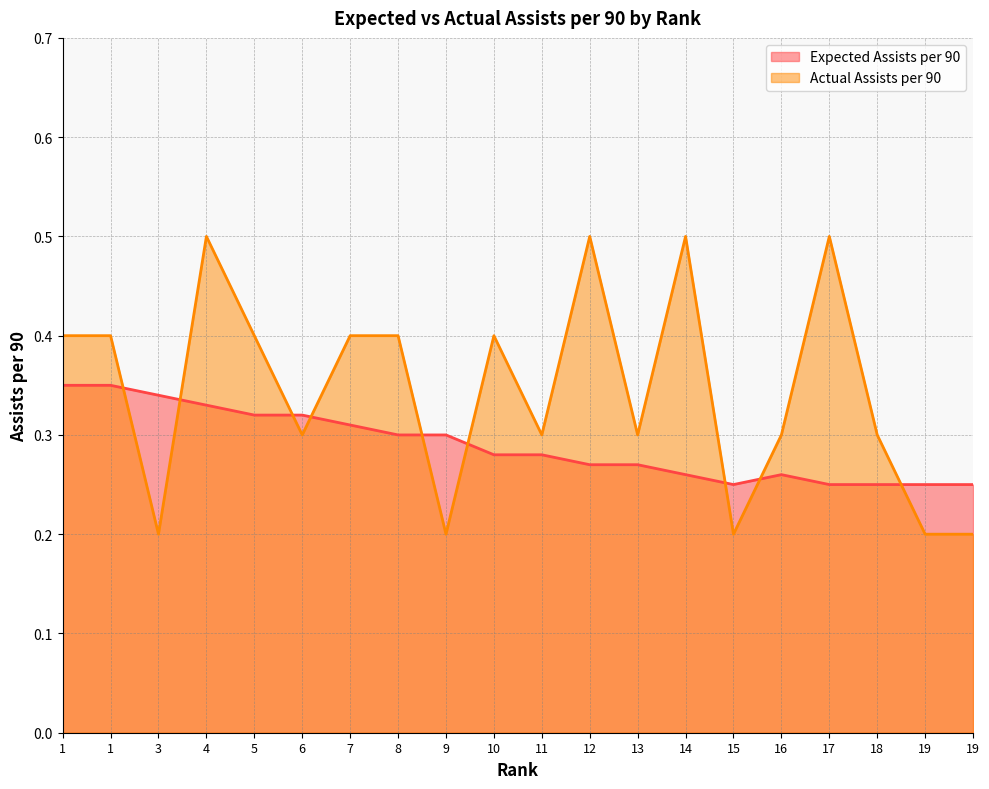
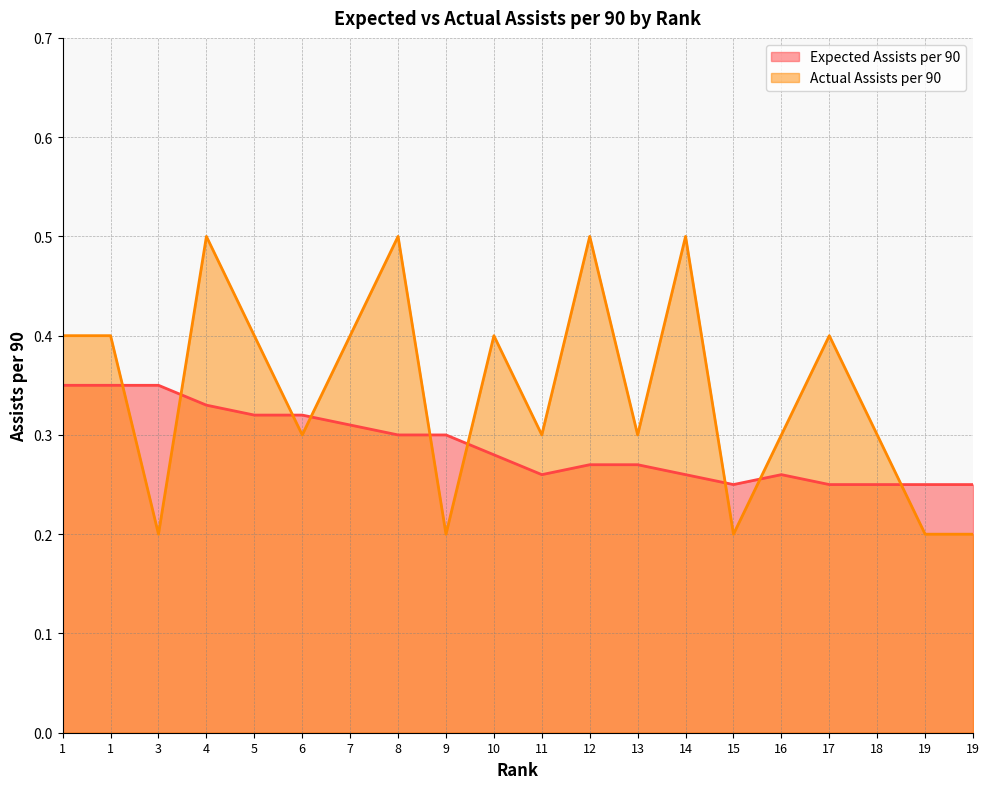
Expected Assists per 90, 3: 0.34 -> 0.35
Actual Assists per 90, 8: 0.4 -> 0.5
Expected Assists per 90, 11: 0.28 -> 0.26
Actual Assists per 90, 17: 0.5 -> 0.4
